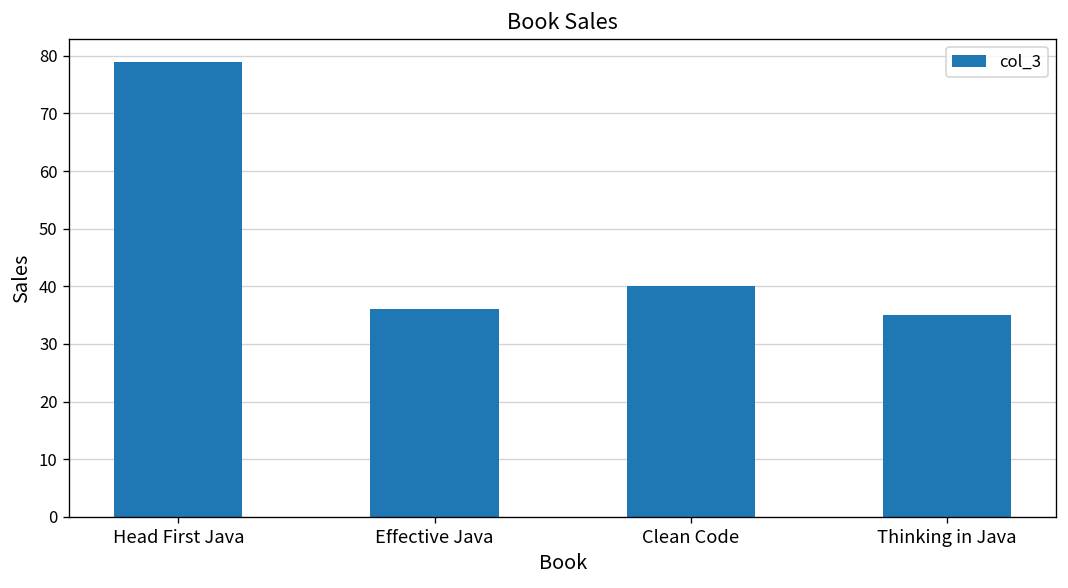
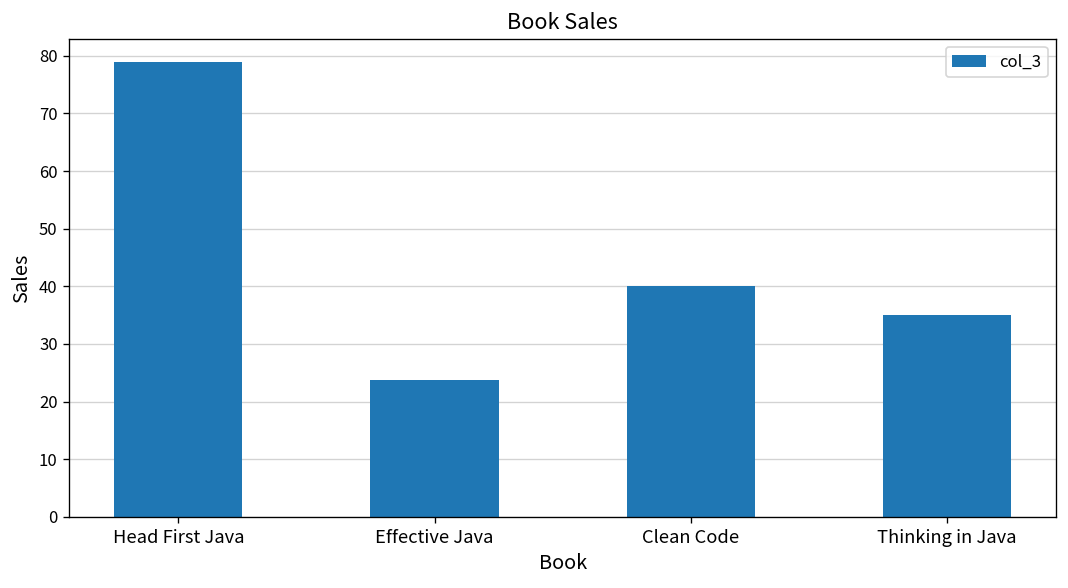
Effective Java: 36 -> 24
